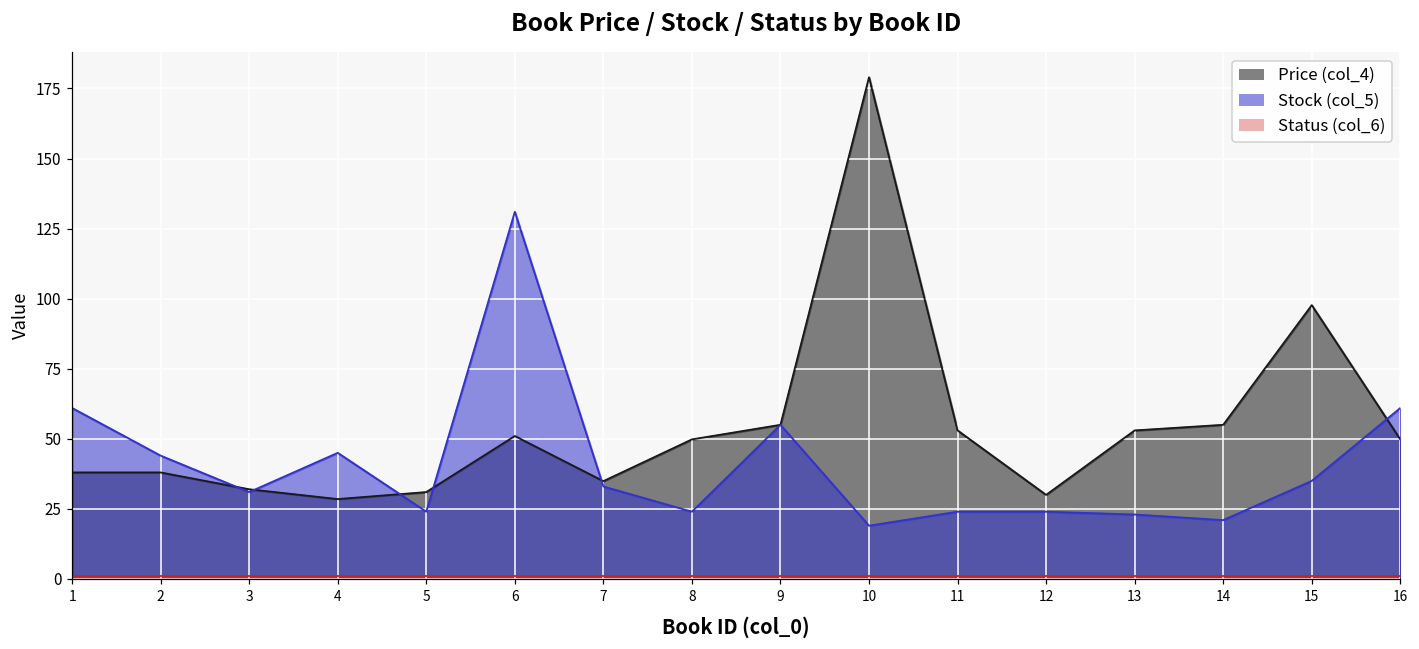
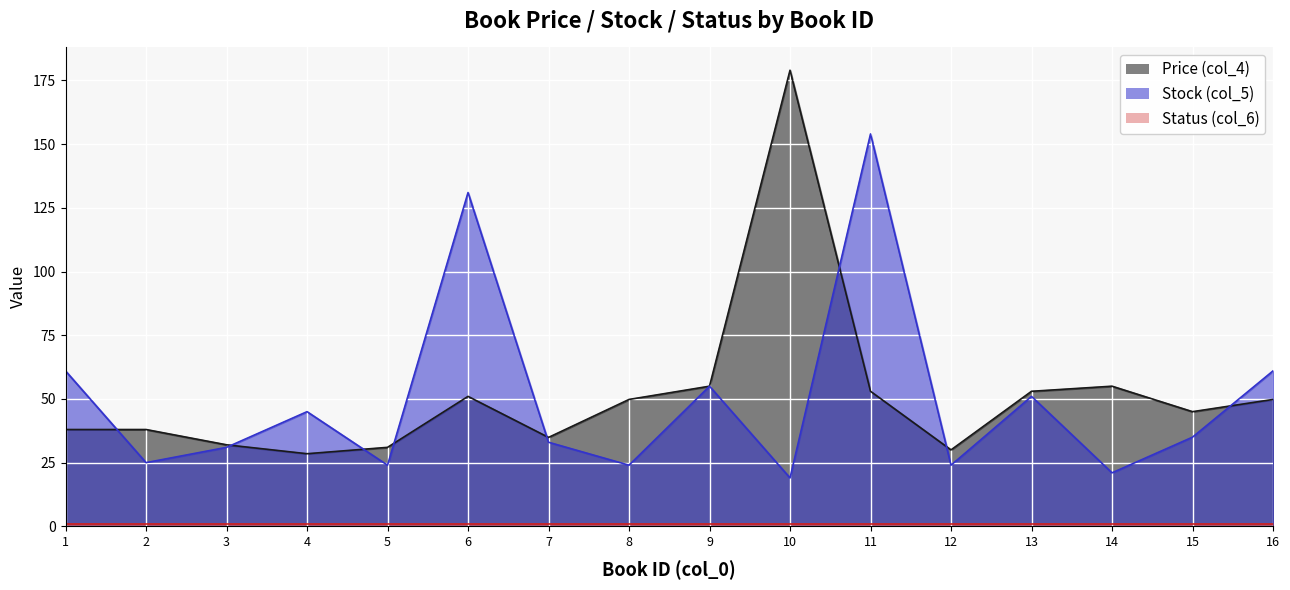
Stock (col_5), 2: 44 -> 25
Stock (col_5), 11: 24 -> 154
Stock (col_5), 13: 23 -> 51
Price (col_4), 15: 98 -> 45
